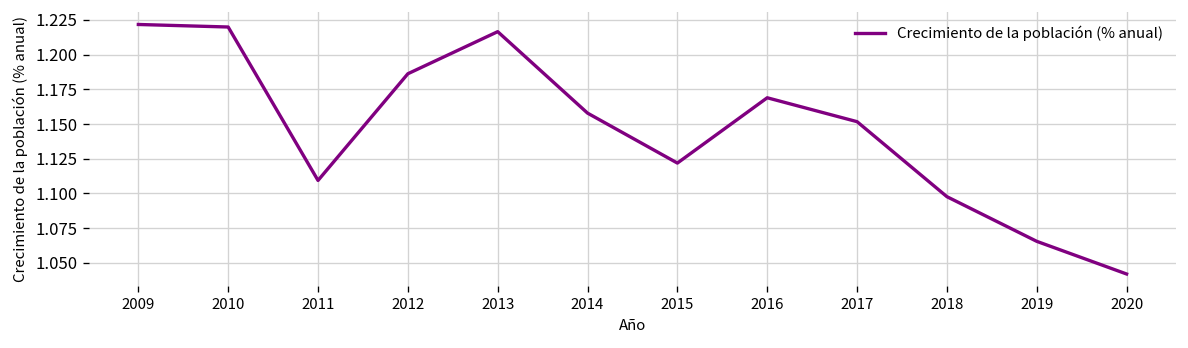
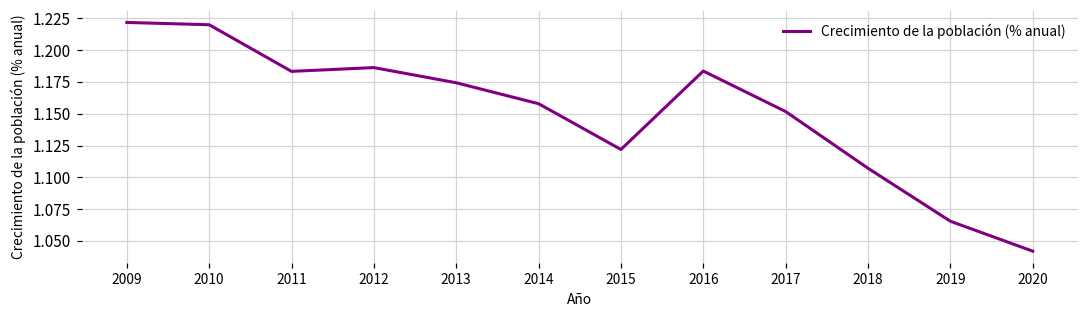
2011: 1.109 -> 1.183
2013: 1.217 -> 1.174
2016: 1.169 -> 1.184
2018: 1.098 -> 1.107
